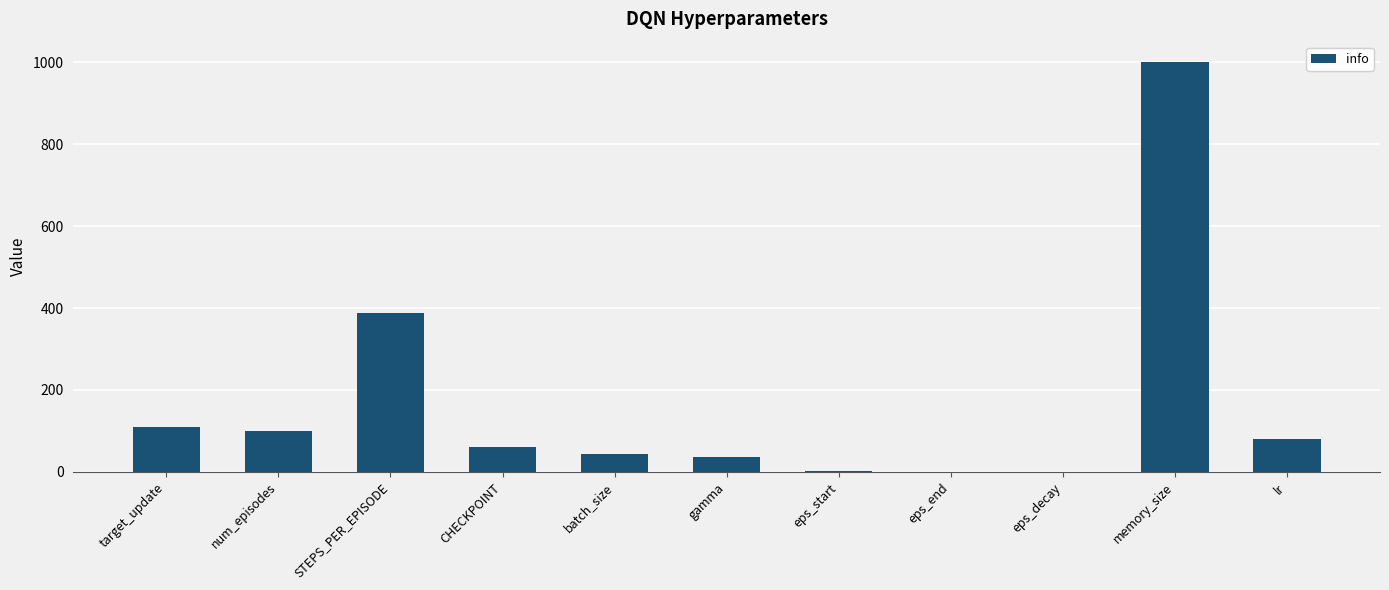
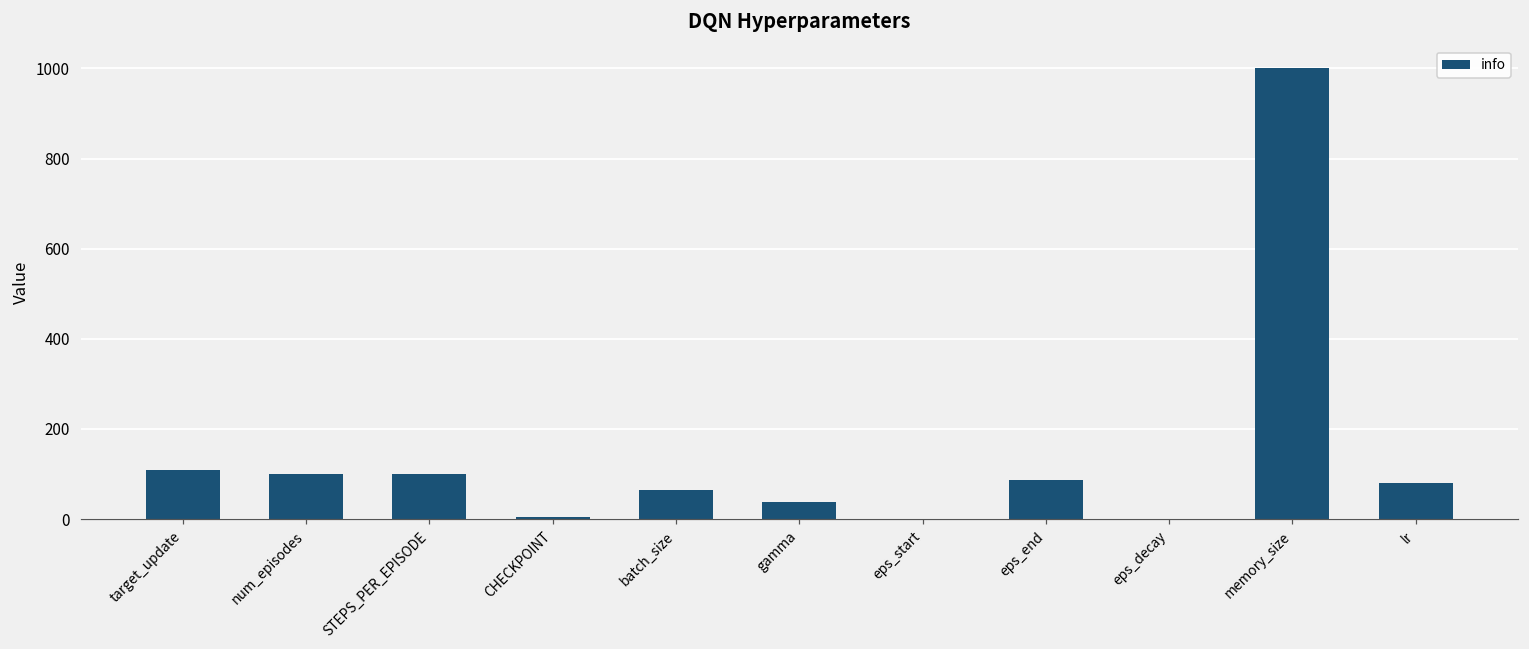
STEPS_PER_EPISODE: 390 -> 100
CHECKPOINT: 60 -> 10
batch_size: 40 -> 60
eps_end: 0 -> 90
